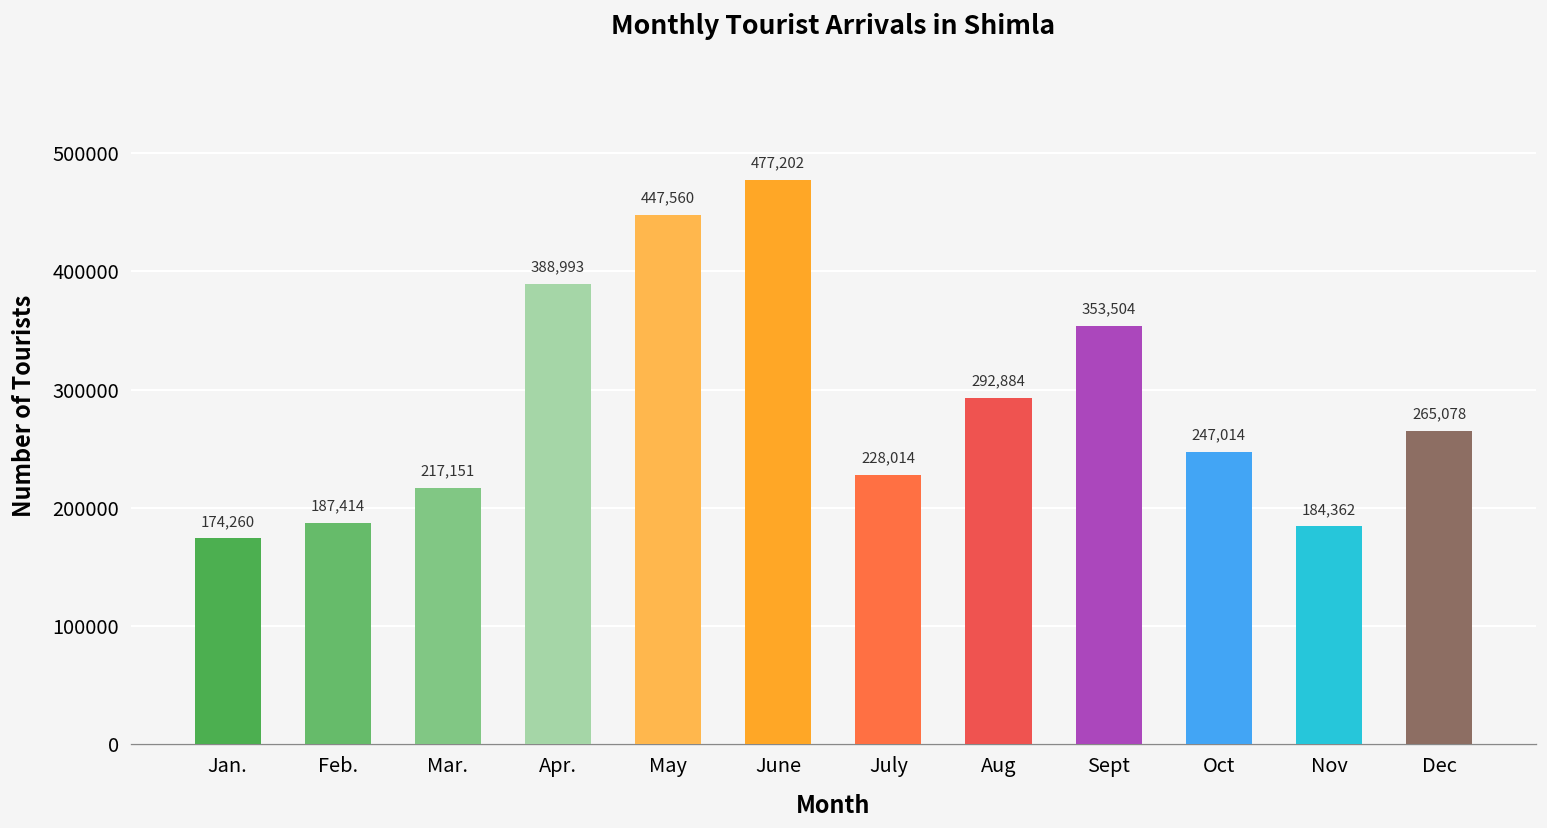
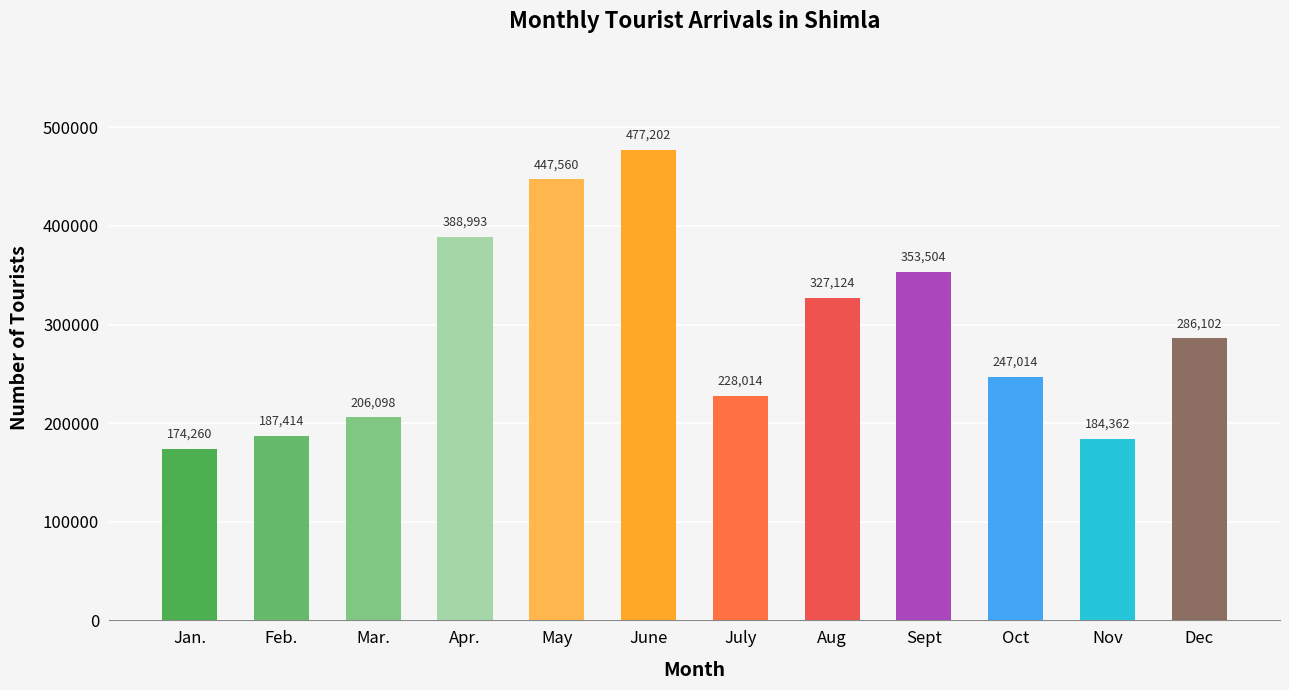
Mar.: 217,151 -> 206,098
Aug: 292,884 -> 327,124
Dec: 265,078 -> 286,102
